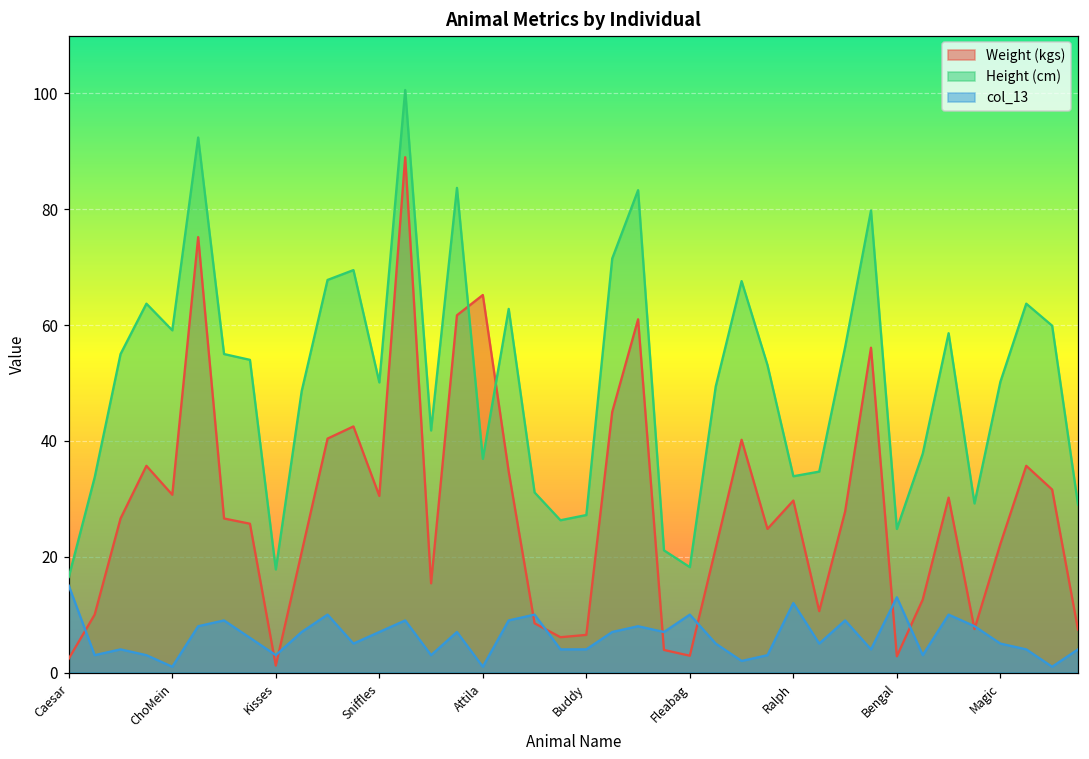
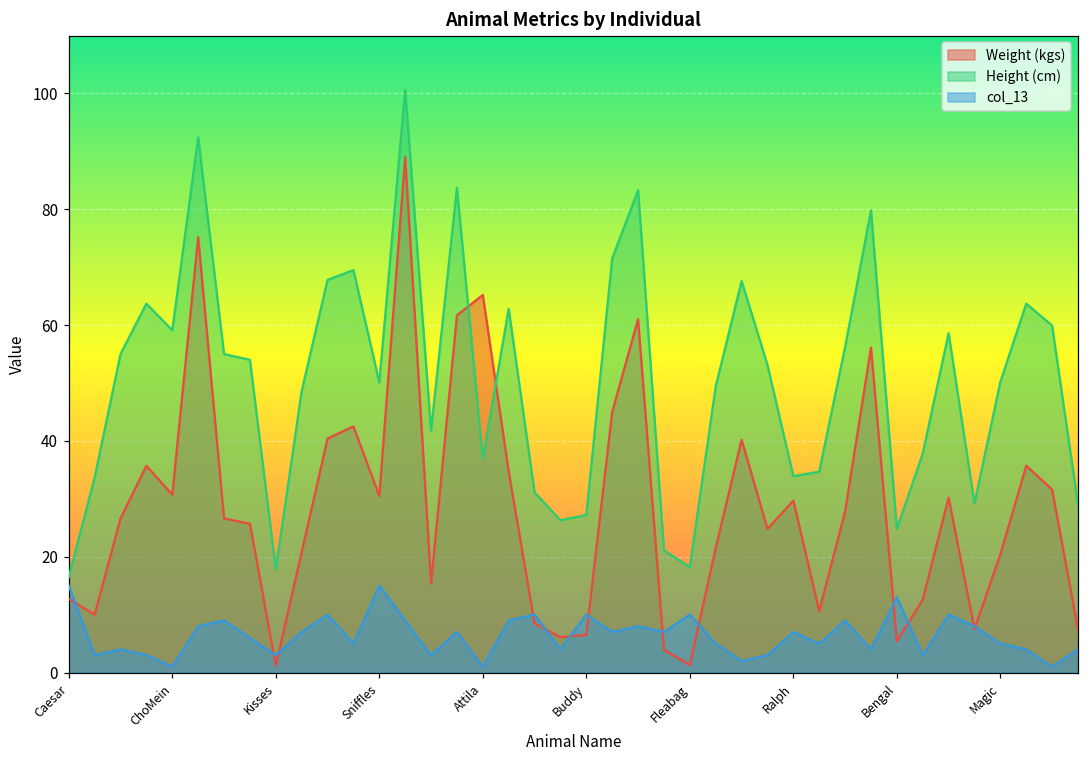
Weight (kgs), Caesar: 2 -> 13
col_13, Sniffles: 7 -> 15
col_13, Buddy: 4 -> 10
Weight (kgs), Fleabag: 3 -> 1
col_13, Ralph: 12 -> 7
Weight (kgs), Bengal: 3 -> 5
Weight (kgs), Magic: 22 -> 20
